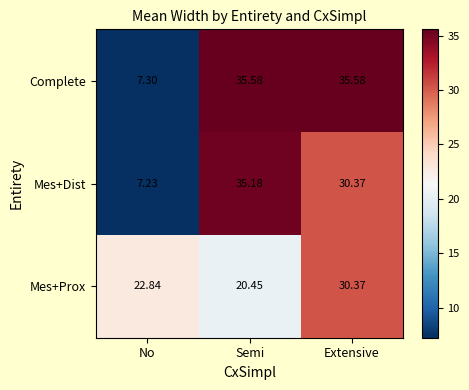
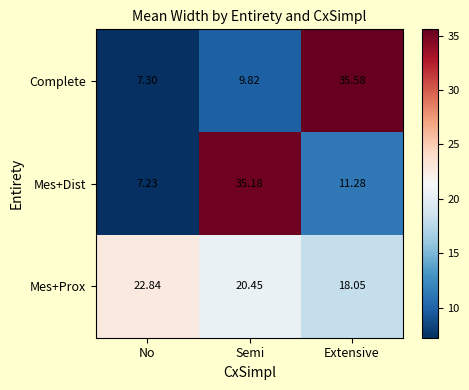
Complete, Semi: 35.58 -> 9.82
Mes+Dist, Extensive: 30.37 -> 11.28
Mes+Prox, Extensive: 30.37 -> 18.05
